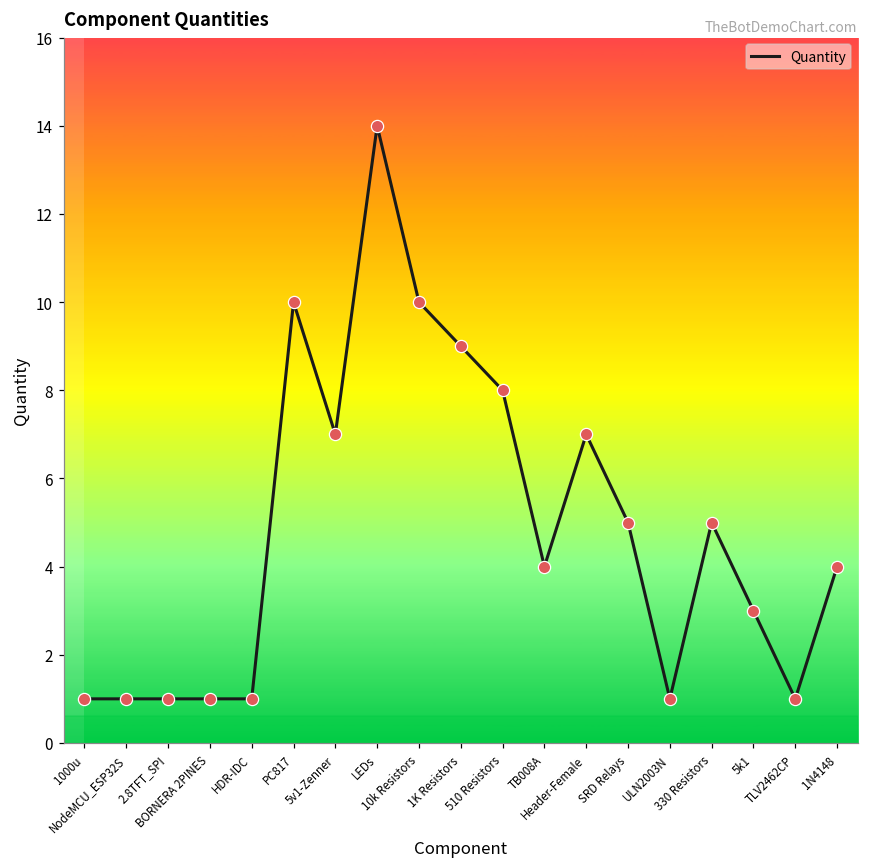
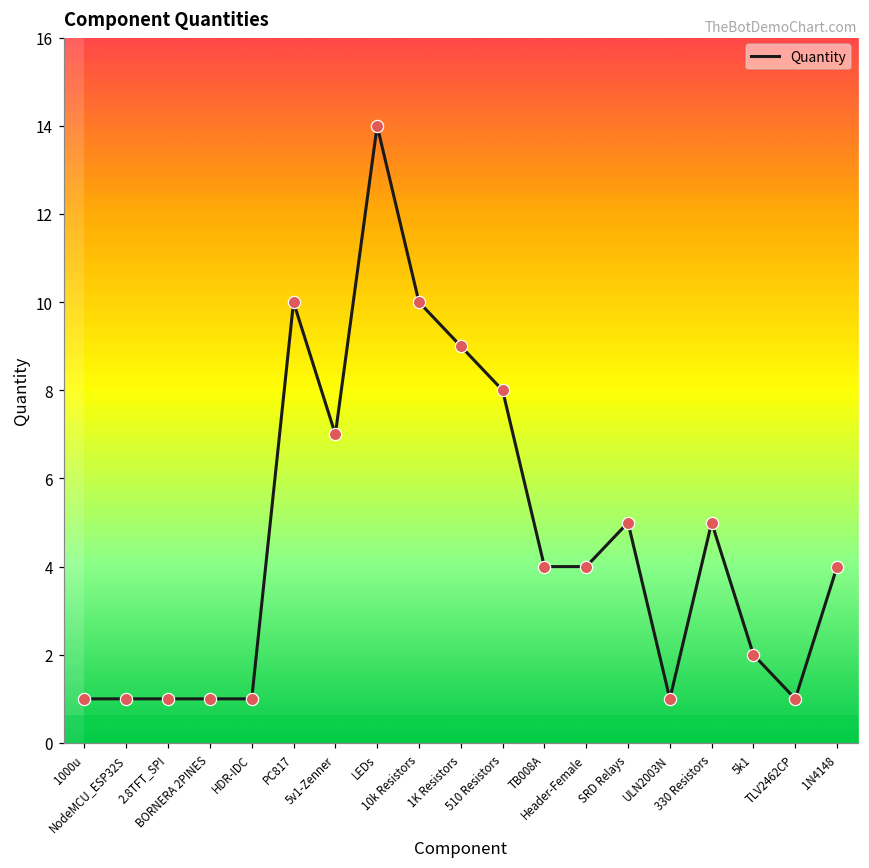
Header-Female: 7 -> 4
5k1: 3 -> 2
